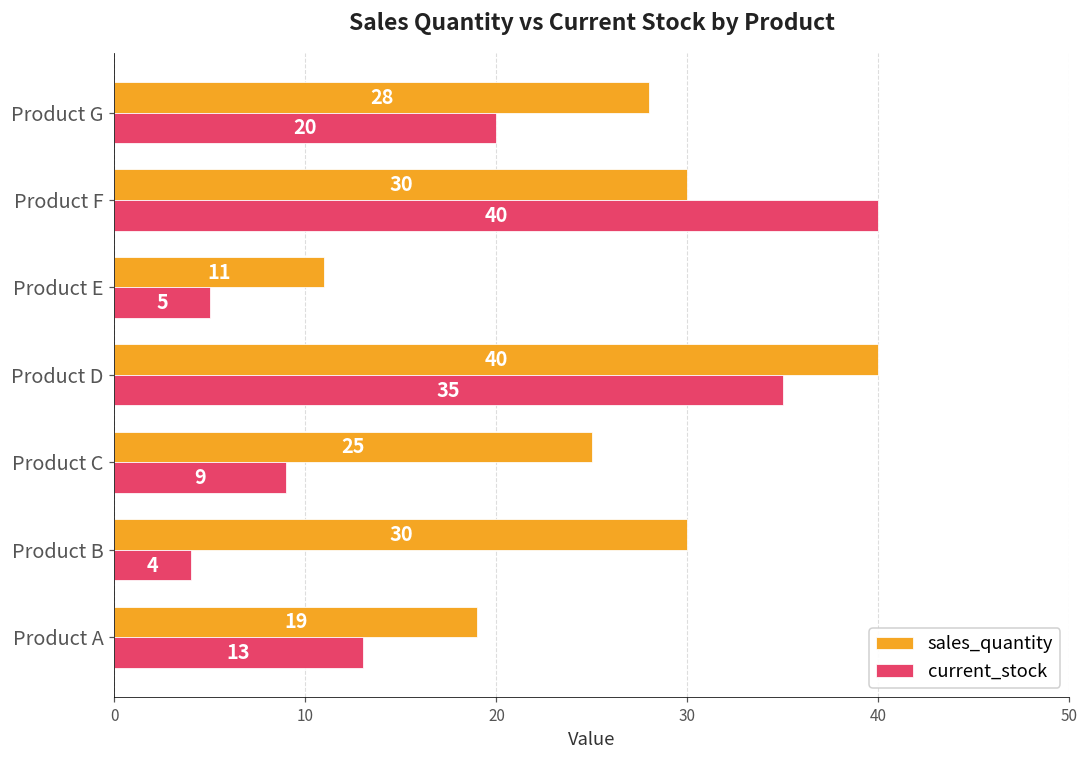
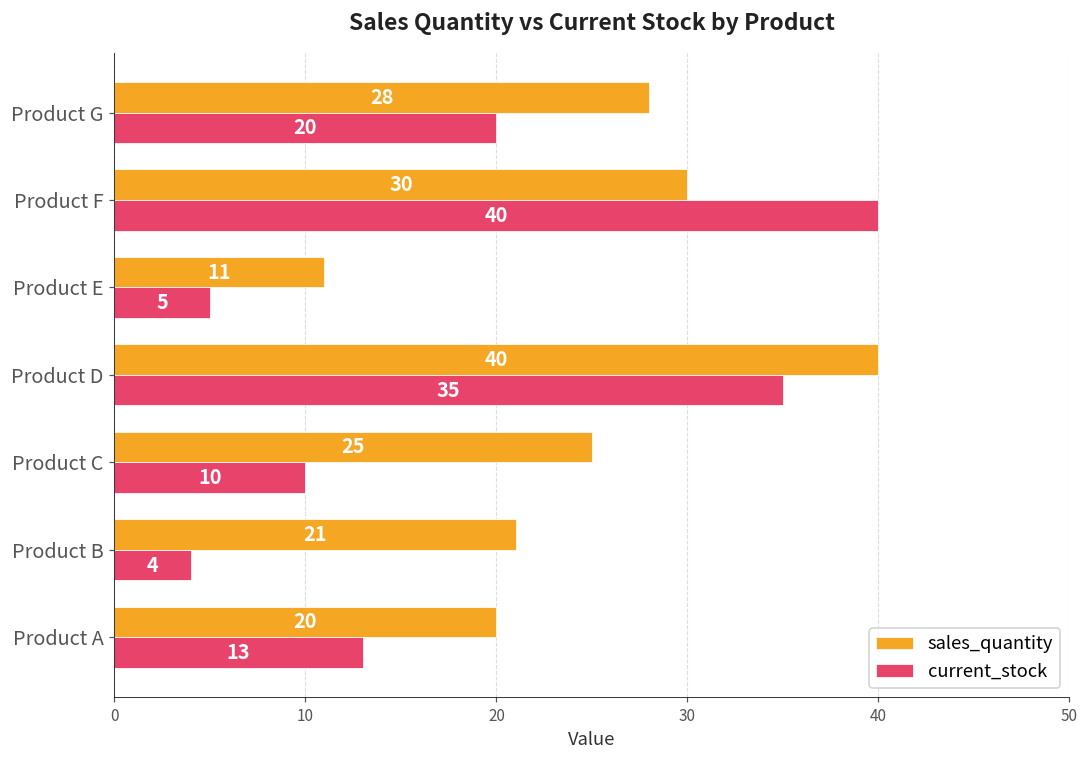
current_stock, Product C: 9 -> 10
sales_quantity, Product B: 30 -> 21
sales_quantity, Product A: 19 -> 20
